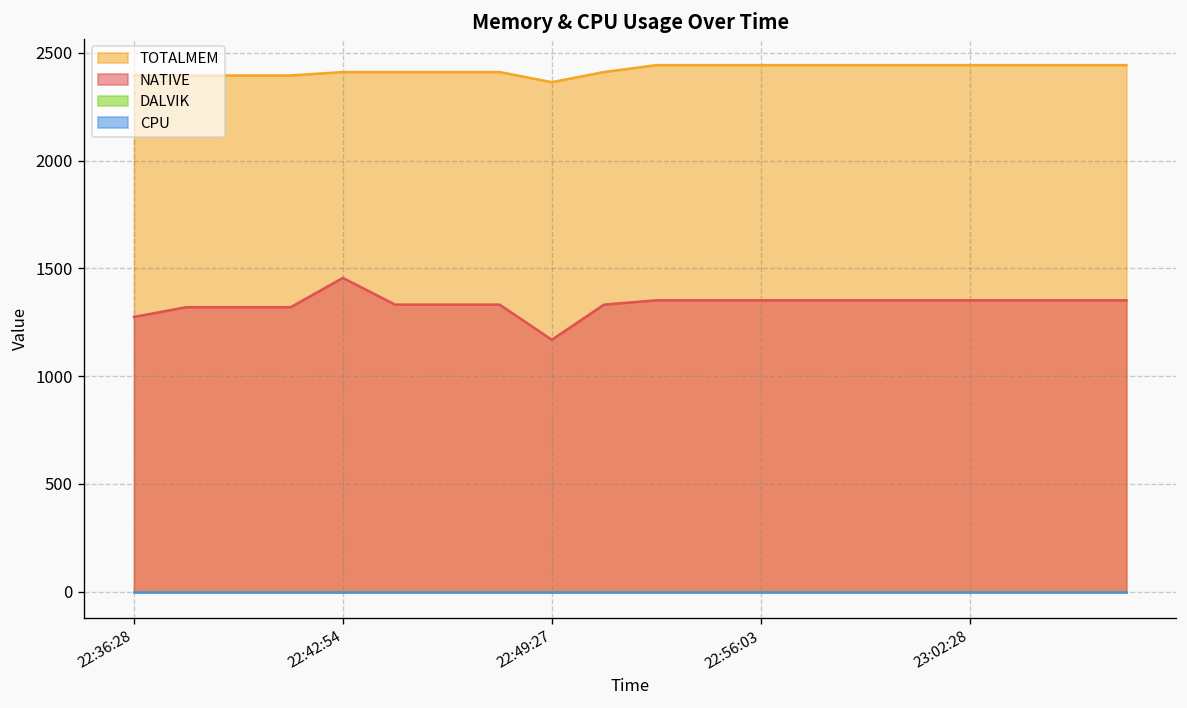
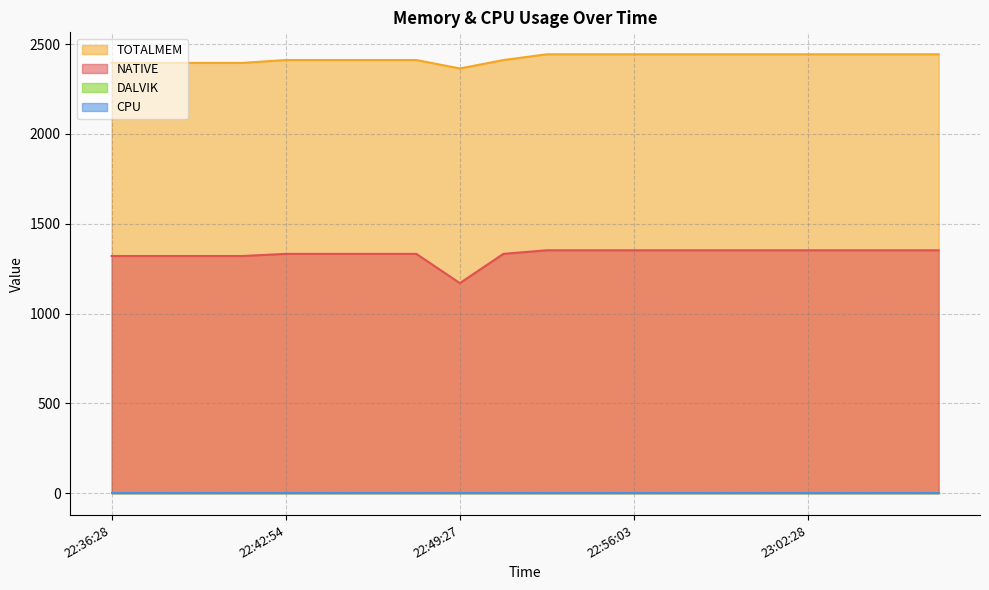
NATIVE, 22:36:28: 1280 -> 1320
NATIVE, 22:42:54: 1460 -> 1330
